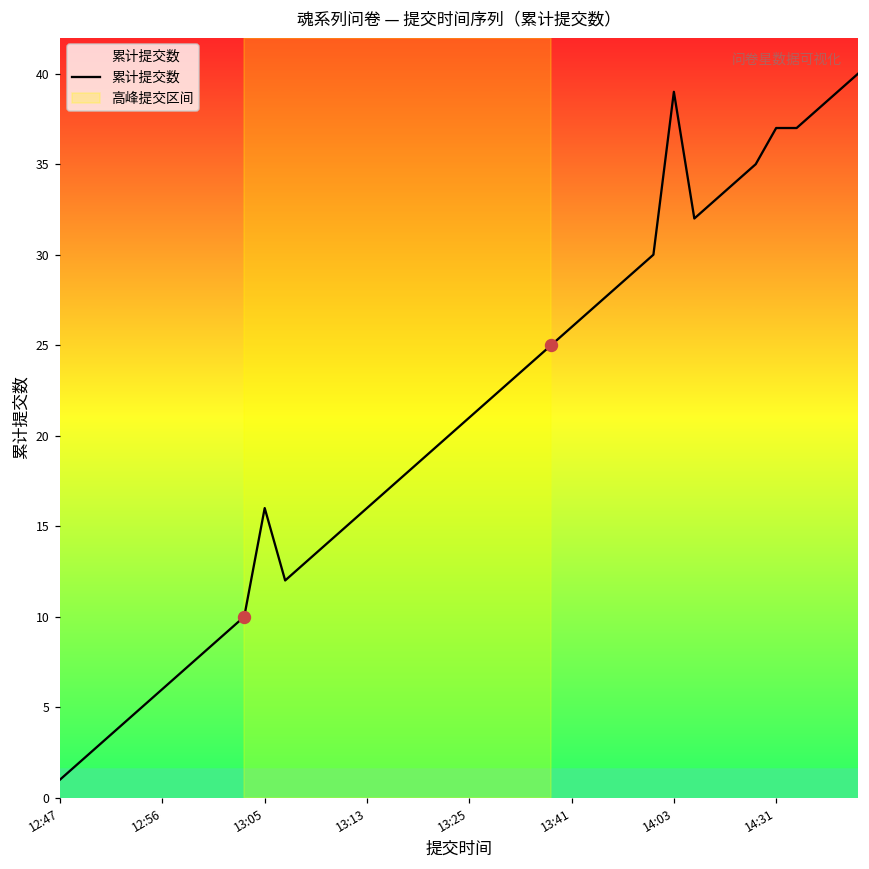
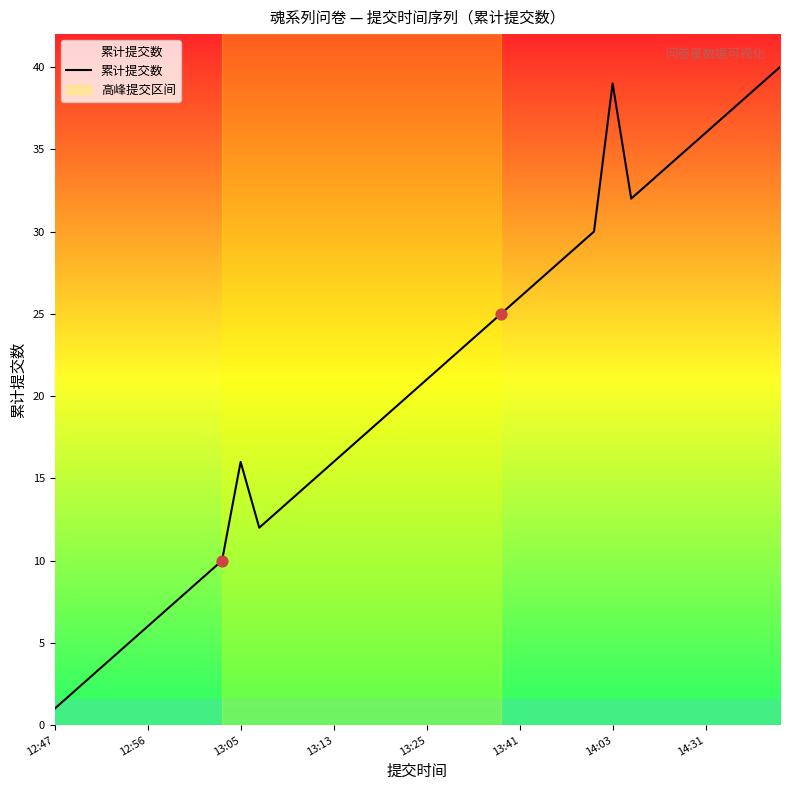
累计提交数, 14:31: 37 -> 36
